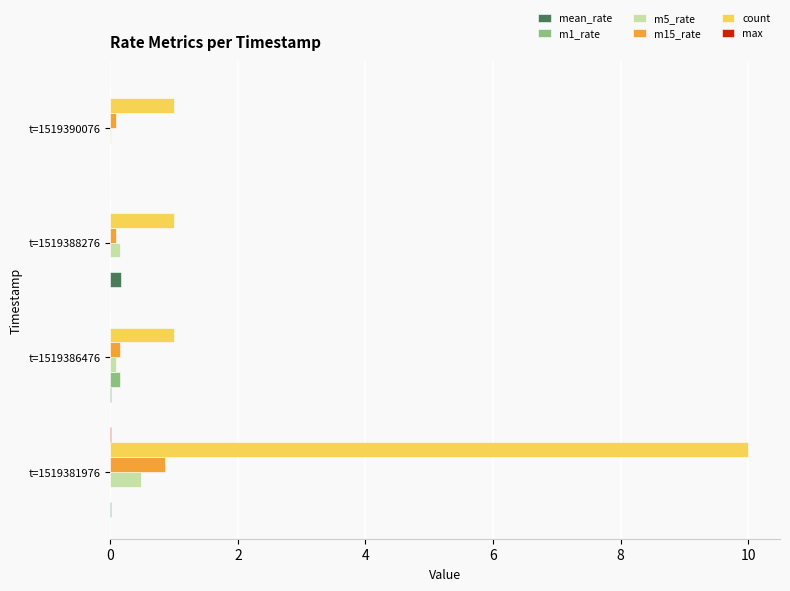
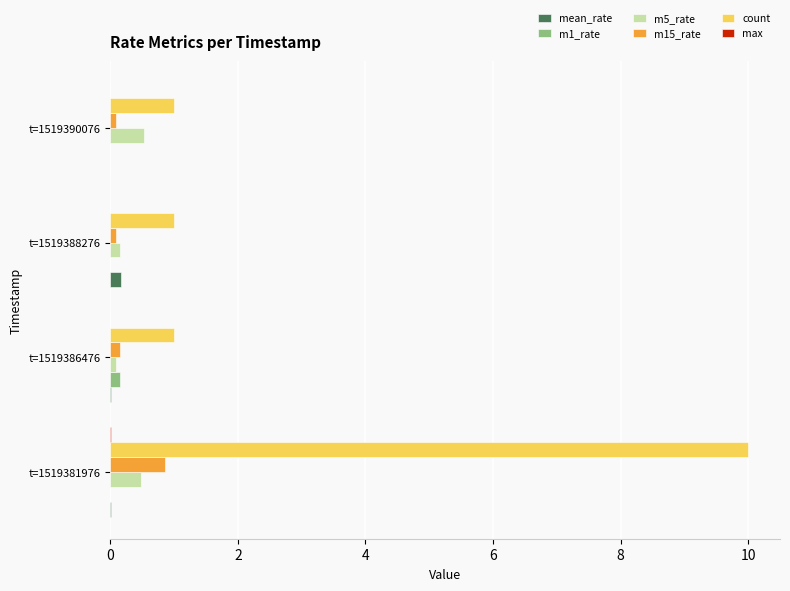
m5_rate, t=1519390076: 0.0 -> 0.5
